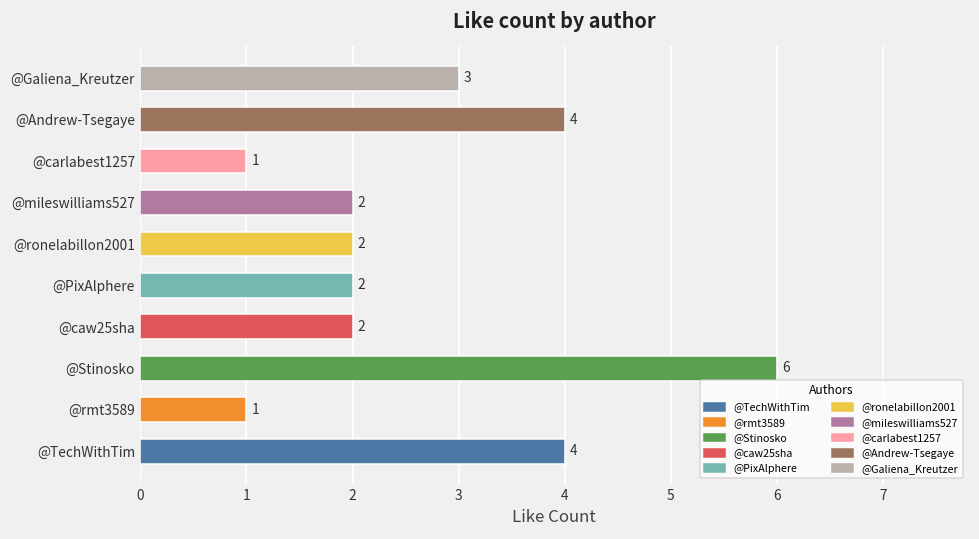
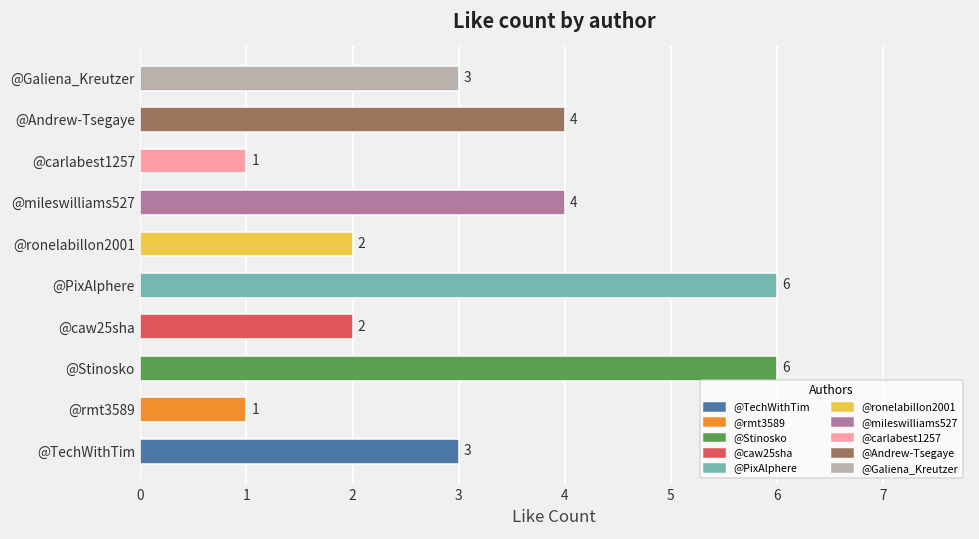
@mileswilliams527: 2 -> 4
@PixAlphere: 2 -> 6
@TechWithTim: 4 -> 3
